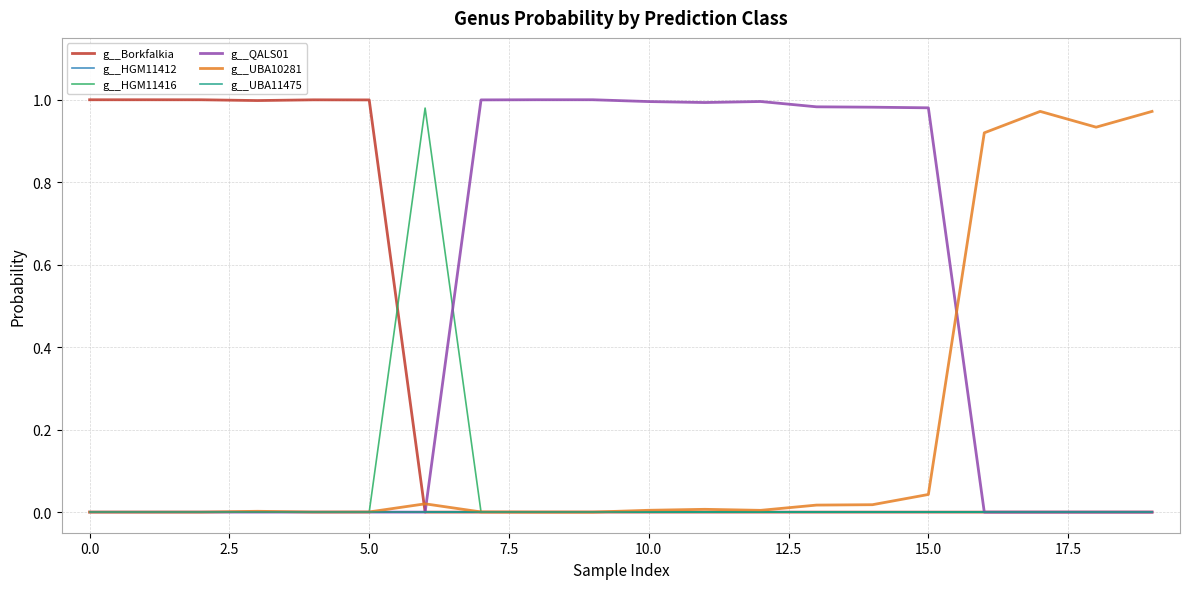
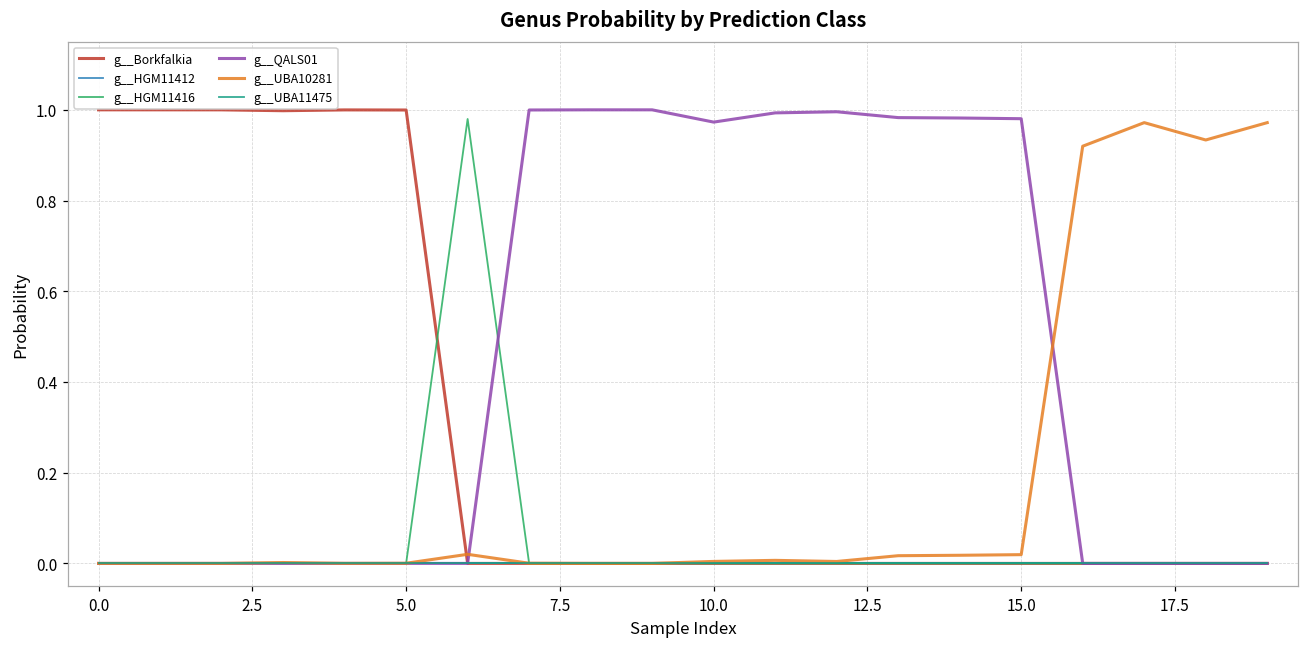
g__QALS01, 10.0: 1.00 -> 0.97
g__UBA10281, 15.0: 0.04 -> 0.02
